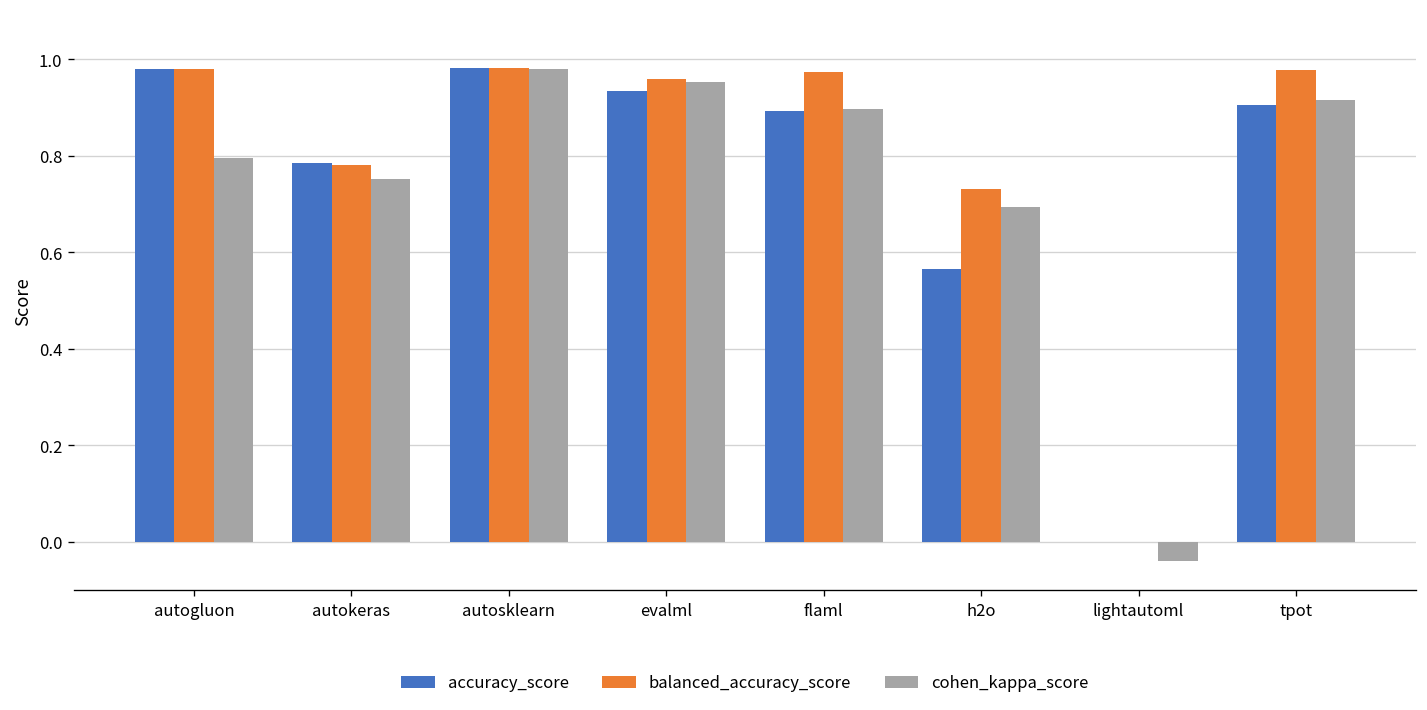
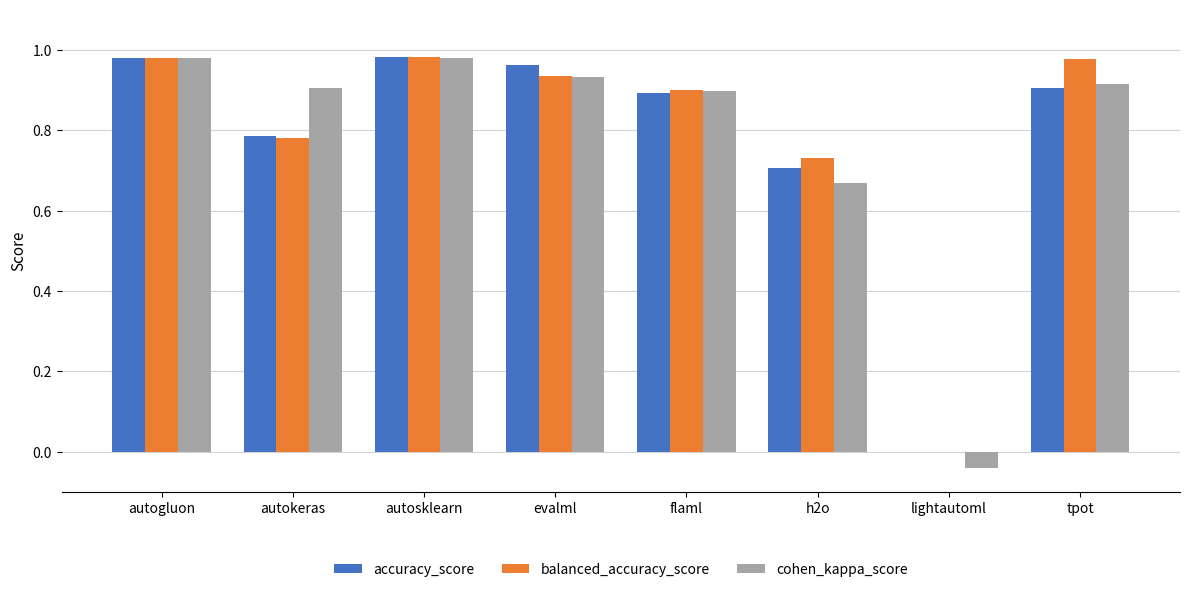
cohen_kappa_score, autogluon: 0.80 -> 0.98
cohen_kappa_score, autokeras: 0.75 -> 0.91
accuracy_score, evalml: 0.94 -> 0.96
balanced_accuracy_score, evalml: 0.96 -> 0.94
cohen_kappa_score, evalml: 0.95 -> 0.93
balanced_accuracy_score, flaml: 0.97 -> 0.90
accuracy_score, h2o: 0.57 -> 0.71
cohen_kappa_score, h2o: 0.69 -> 0.67
